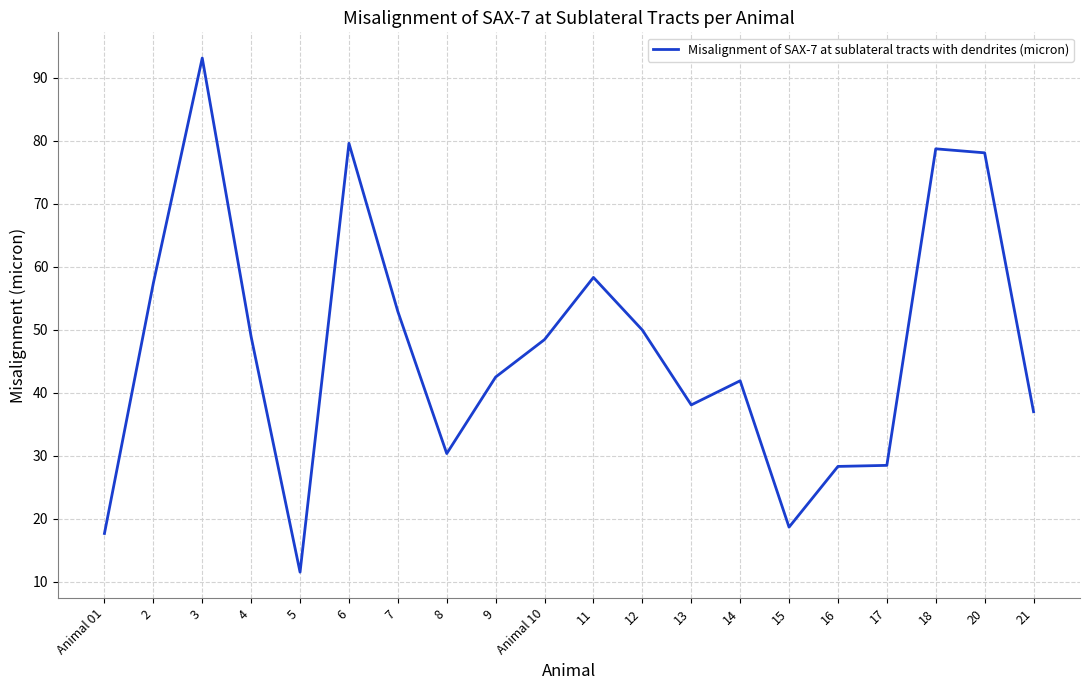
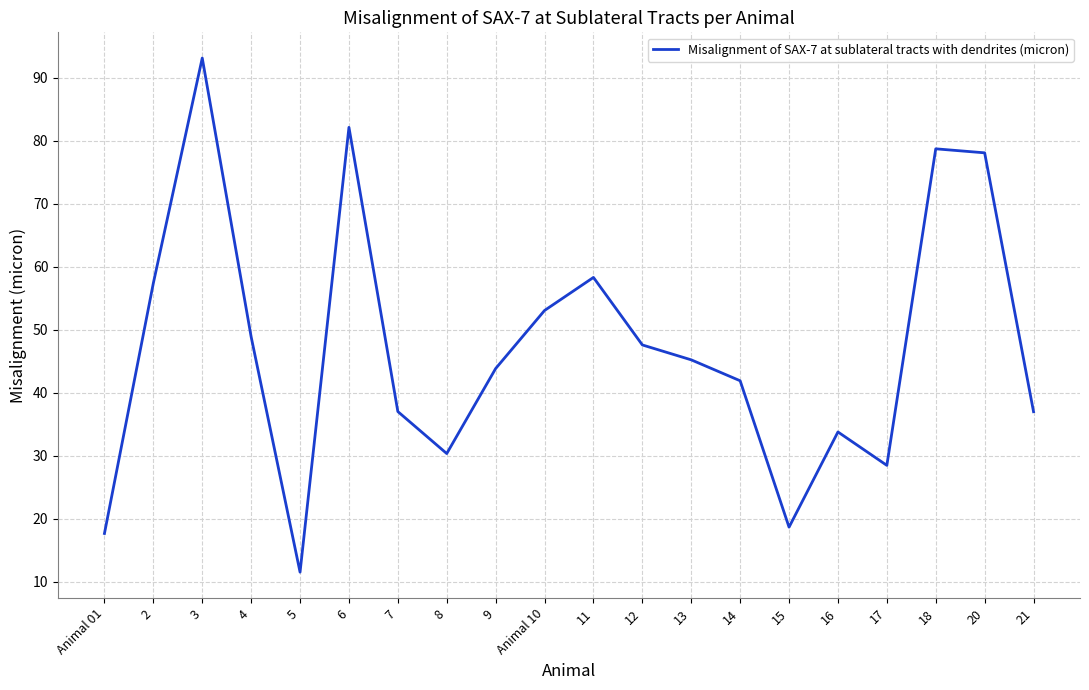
6: 80 -> 82
7: 53 -> 37
9: 42 -> 44
Animal 10: 48 -> 53
12: 50 -> 48
13: 38 -> 45
16: 28 -> 34
